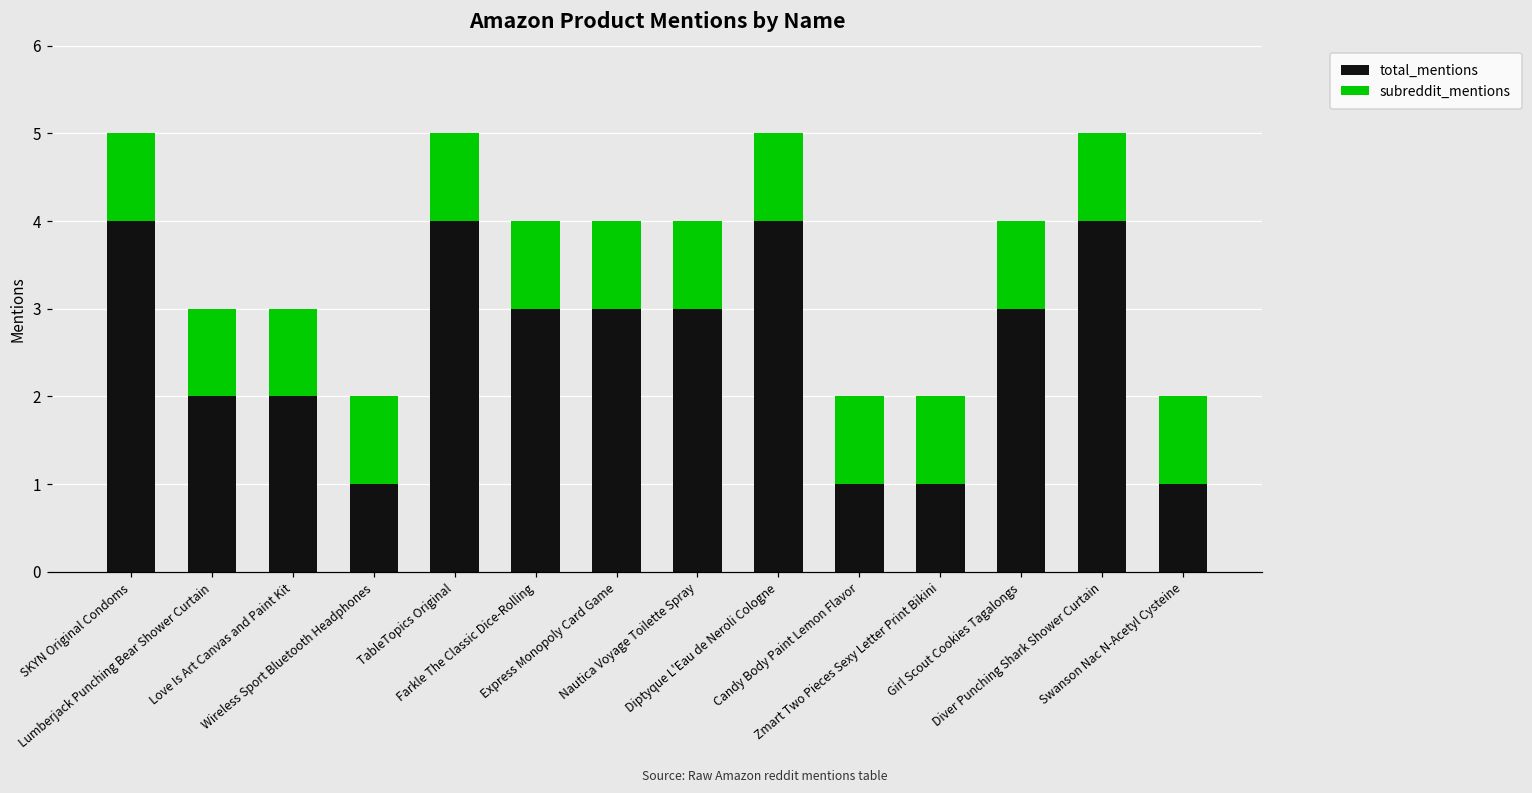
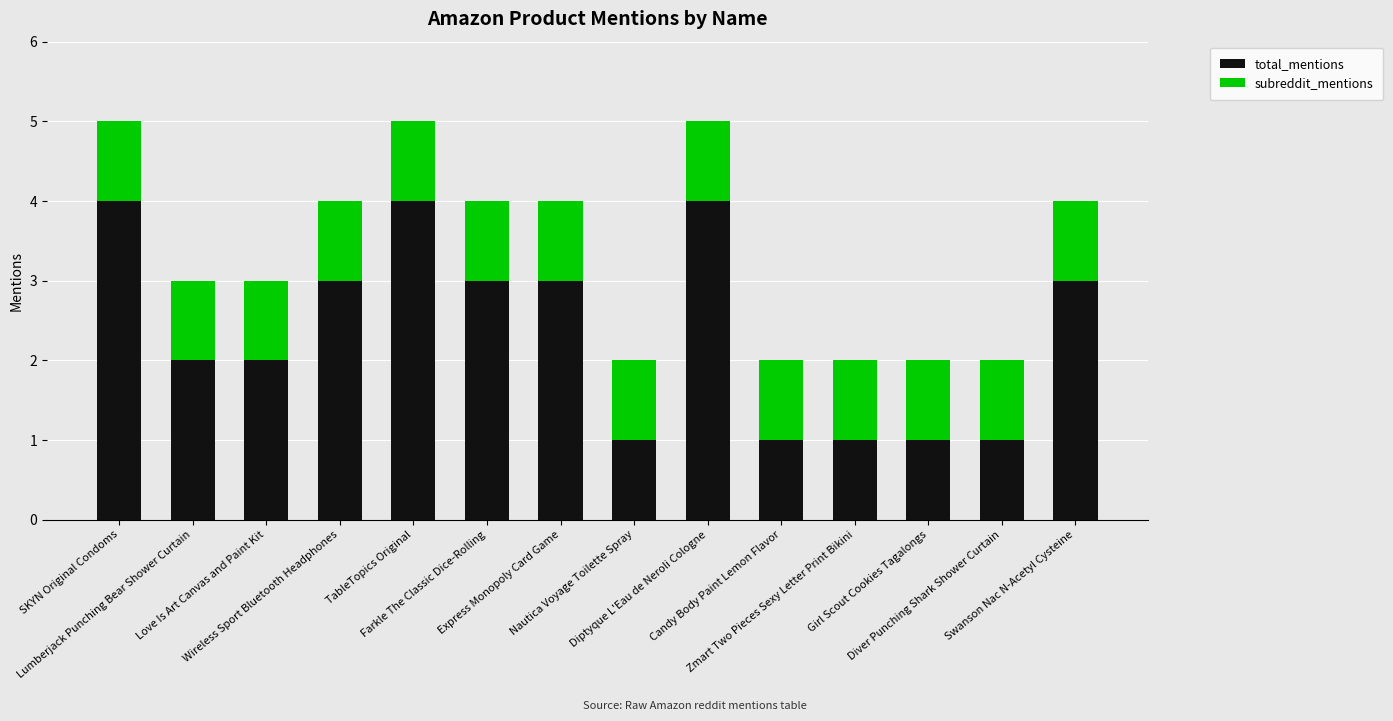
total_mentions, Wireless Sport Bluetooth Headphones: 1 -> 3
total_mentions, Nautica Voyage Toilette Spray: 3 -> 1
total_mentions, Girl Scout Cookies Tagalongs: 3 -> 1
total_mentions, Diver Punching Shark Shower Curtain: 4 -> 1
total_mentions, Swanson Nac N-Acetyl Cysteine: 1 -> 3
